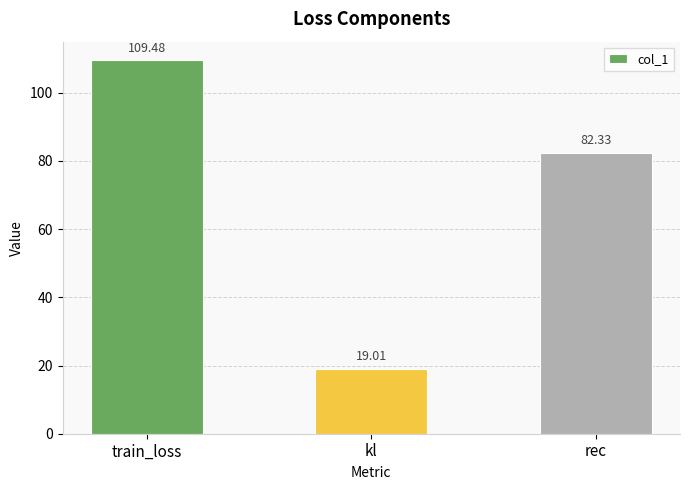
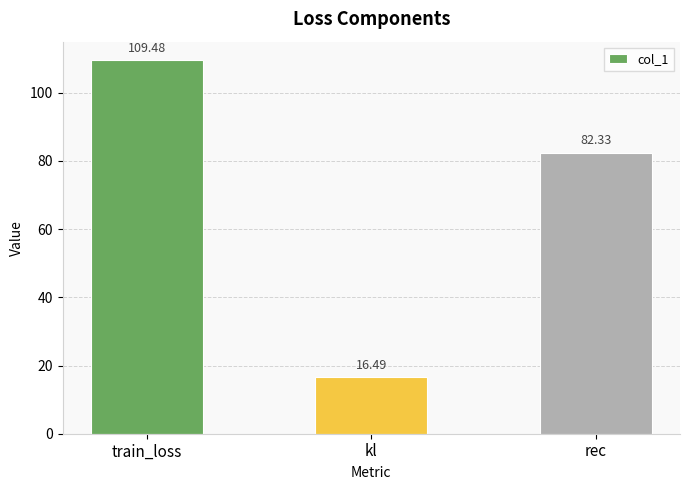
kl: 19.01 -> 16.49
